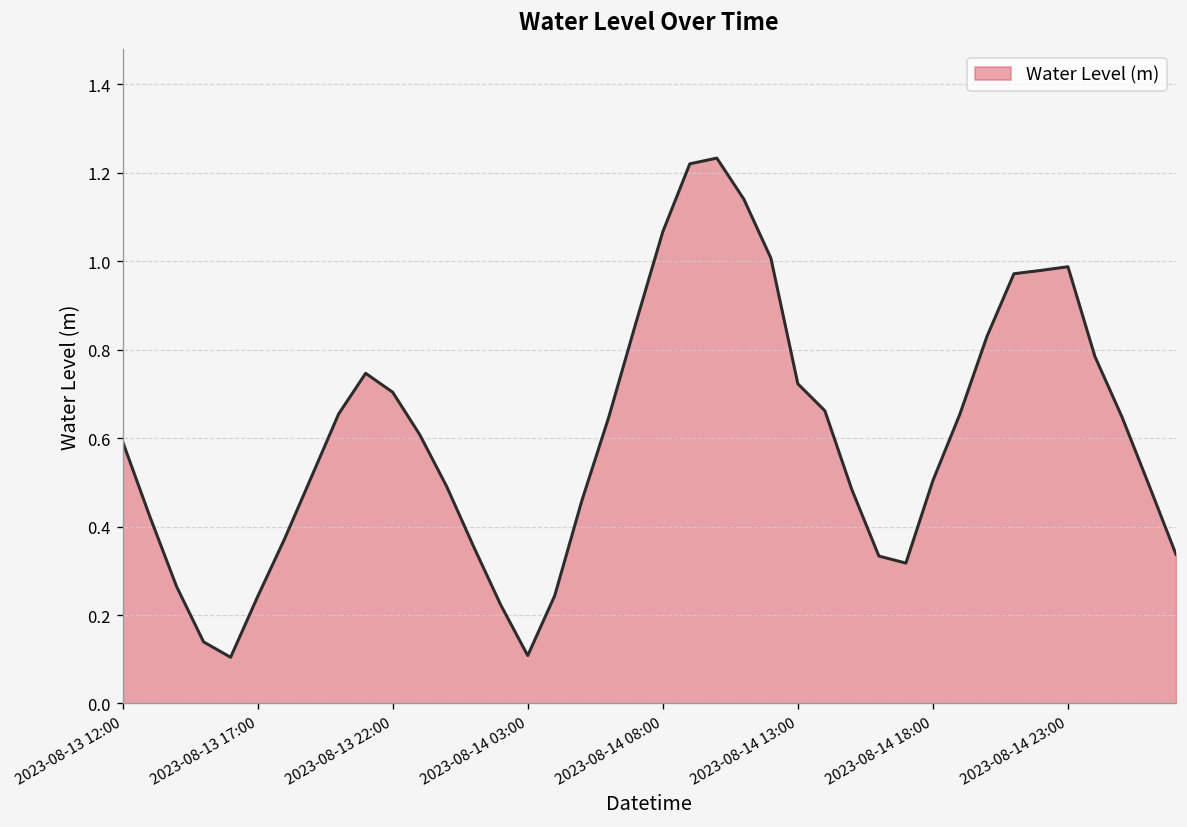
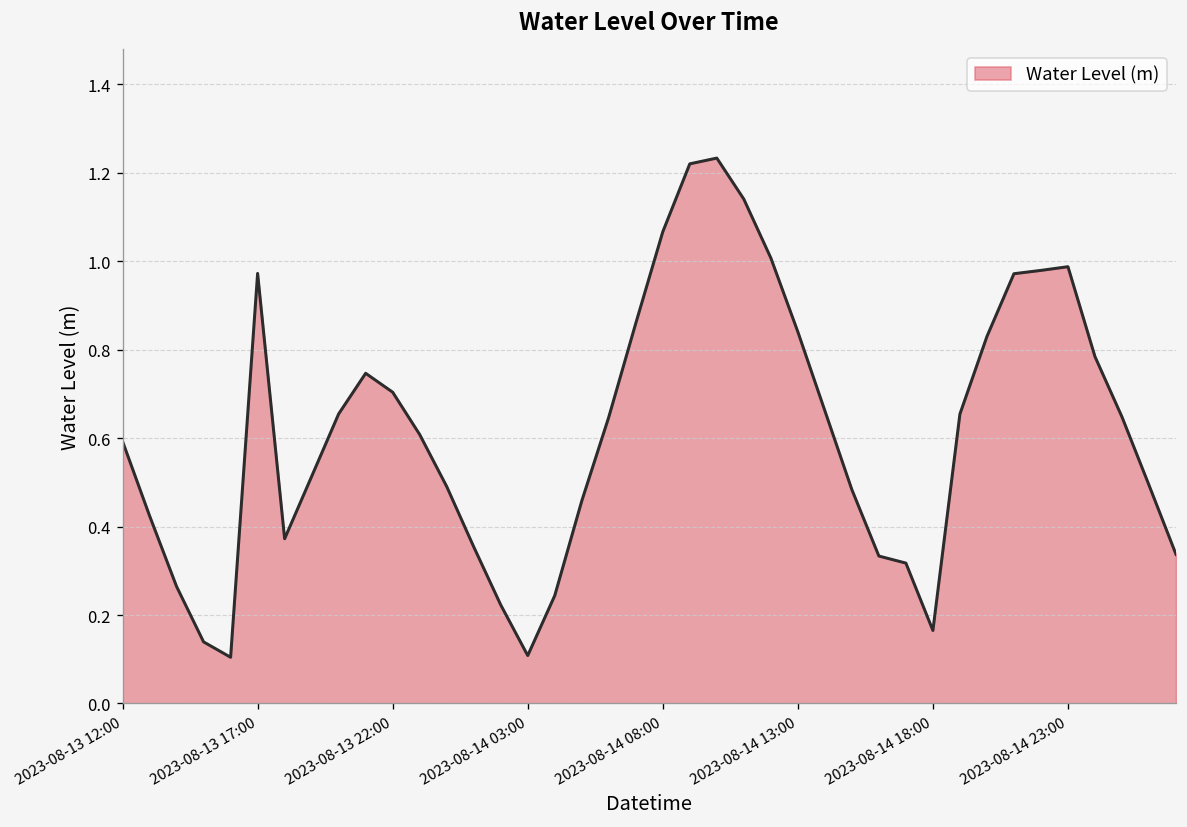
2023-08-13 17:00: 0.24 -> 0.97
2023-08-14 13:00: 0.72 -> 0.84
2023-08-14 18:00: 0.50 -> 0.17
